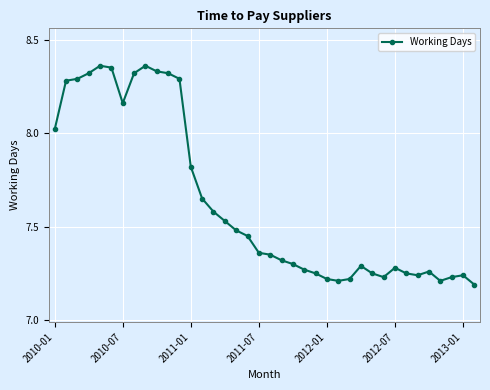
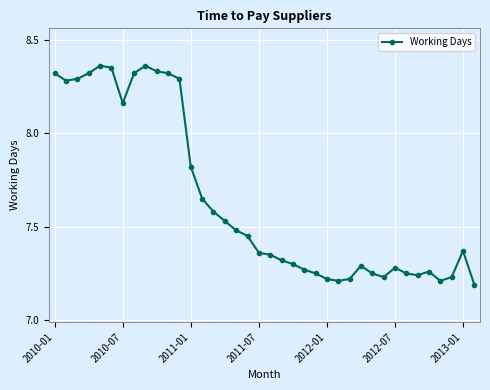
2010-01: 8.02 -> 8.32
2013-01: 7.24 -> 7.37
